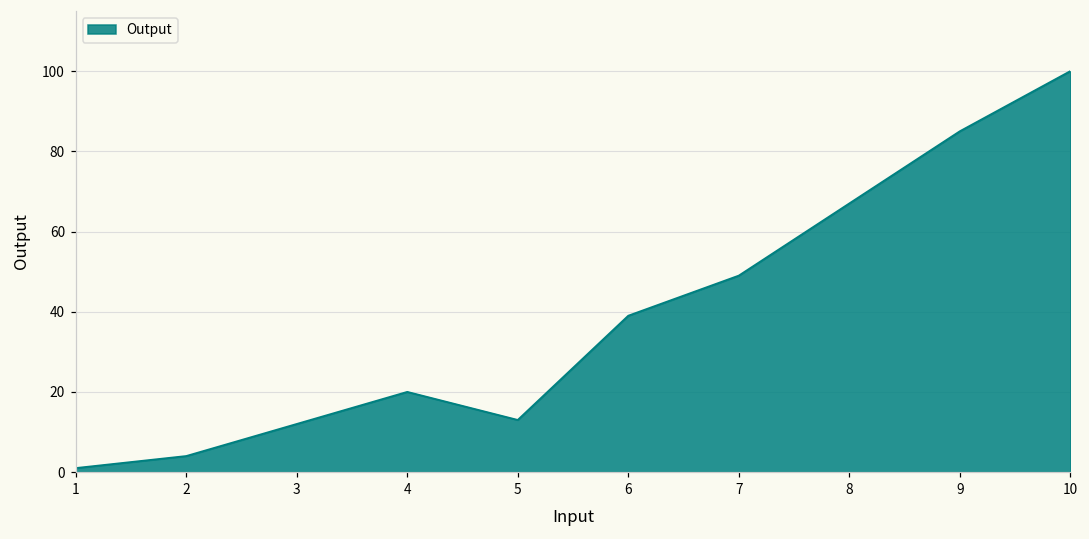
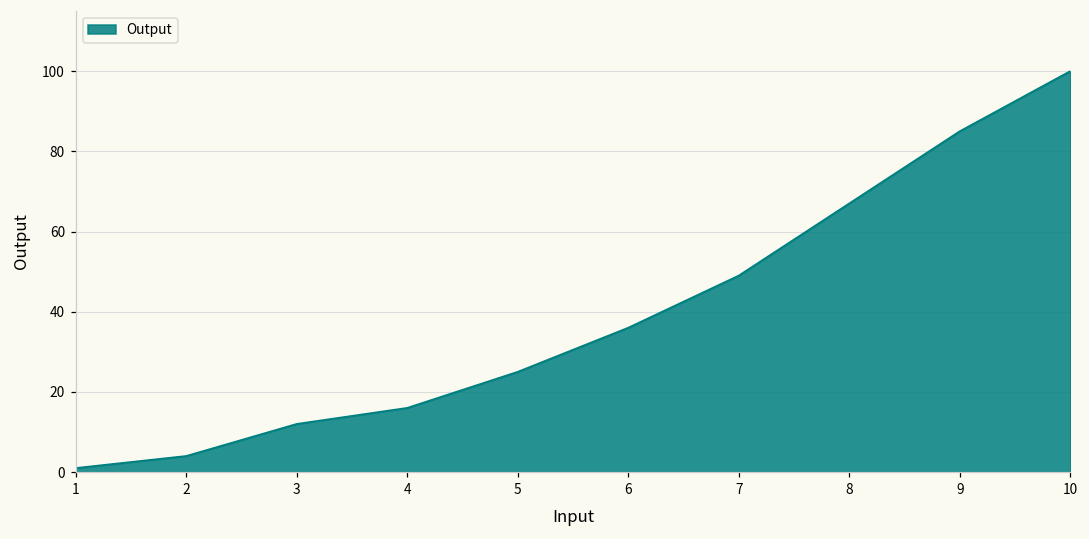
4: 20 -> 16
5: 13 -> 25
6: 39 -> 36
